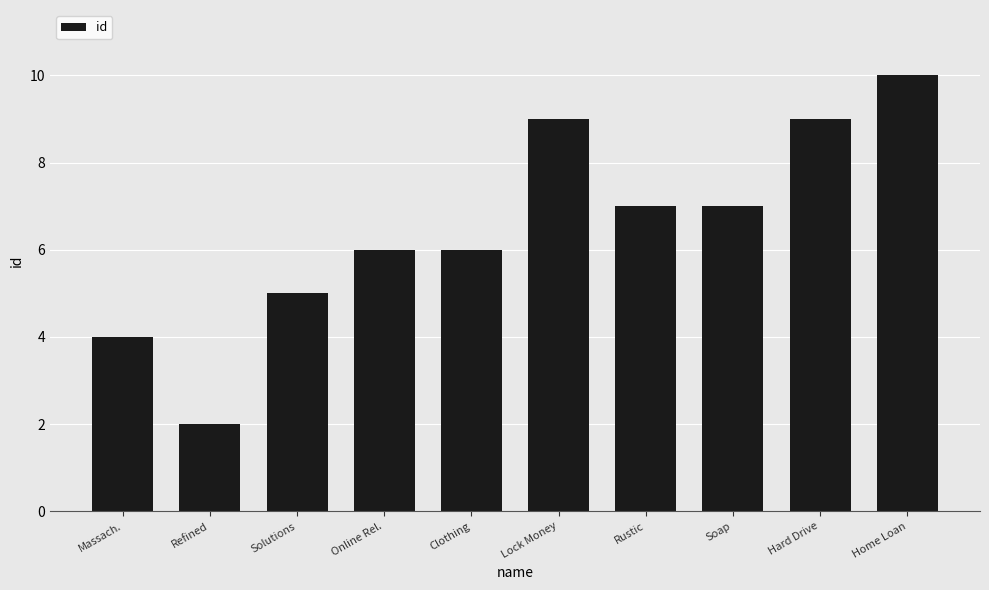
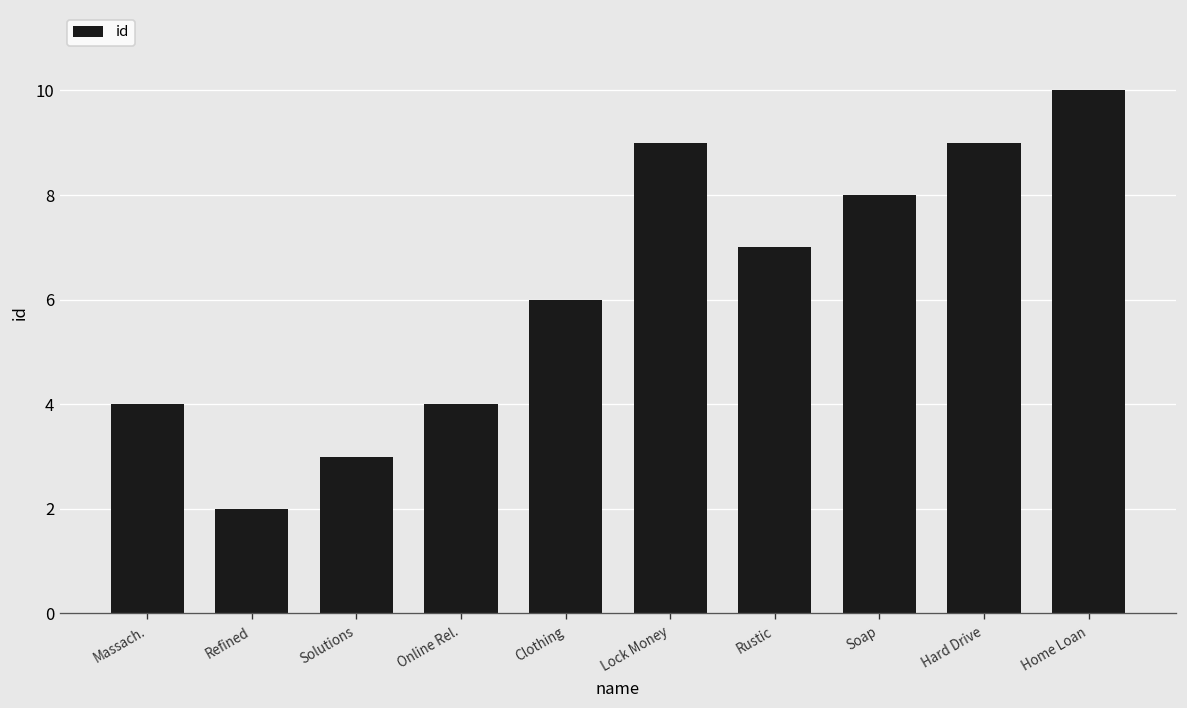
Solutions: 5 -> 3
Online Rel.: 6 -> 4
Soap: 7 -> 8
